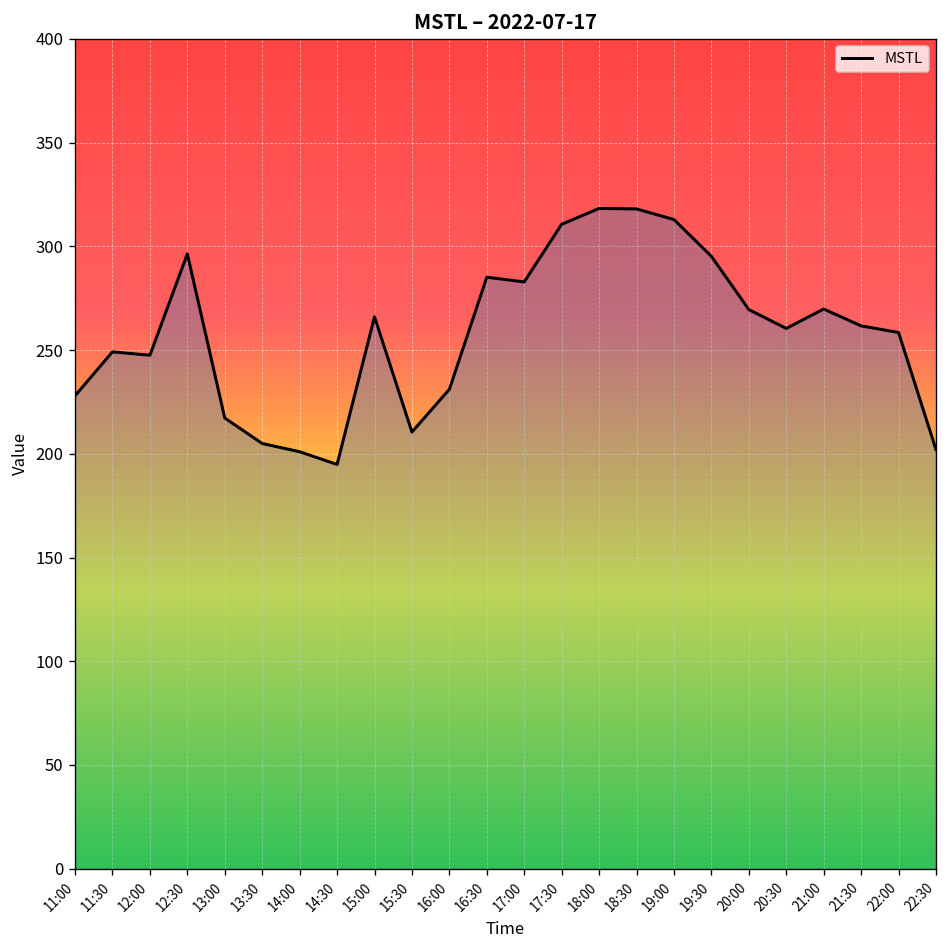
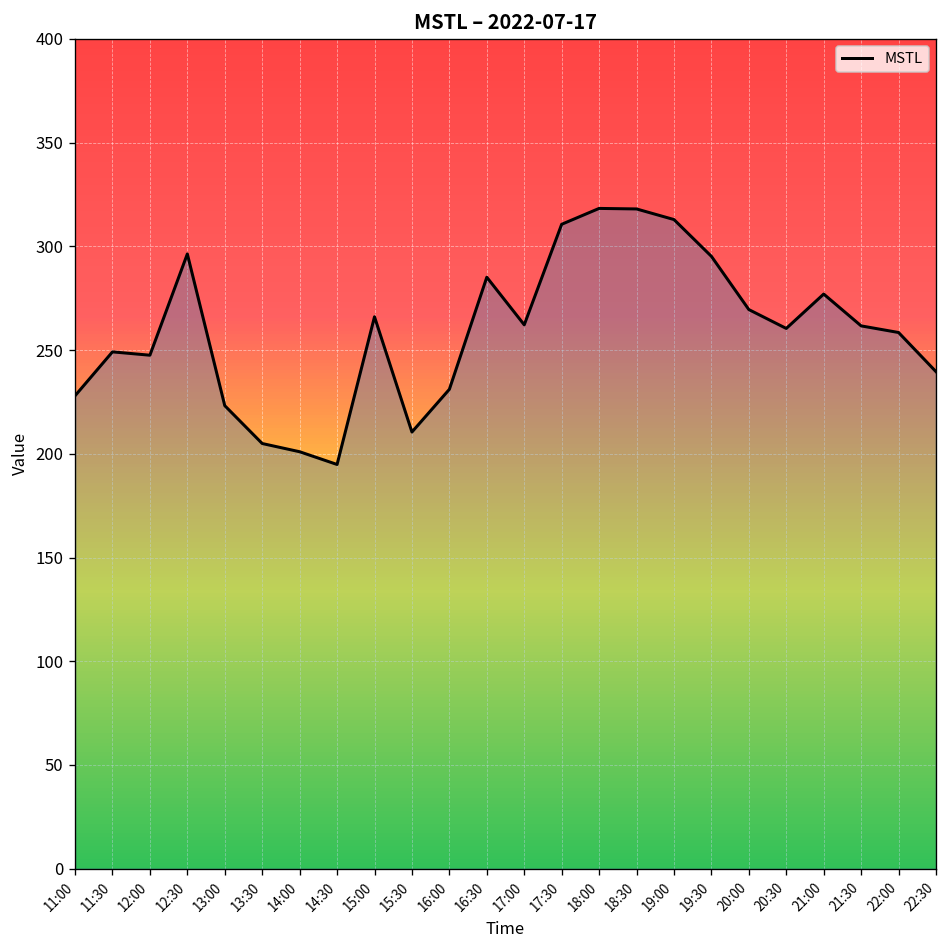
13:00: 217 -> 223
17:00: 283 -> 262
21:00: 270 -> 277
22:30: 202 -> 240
